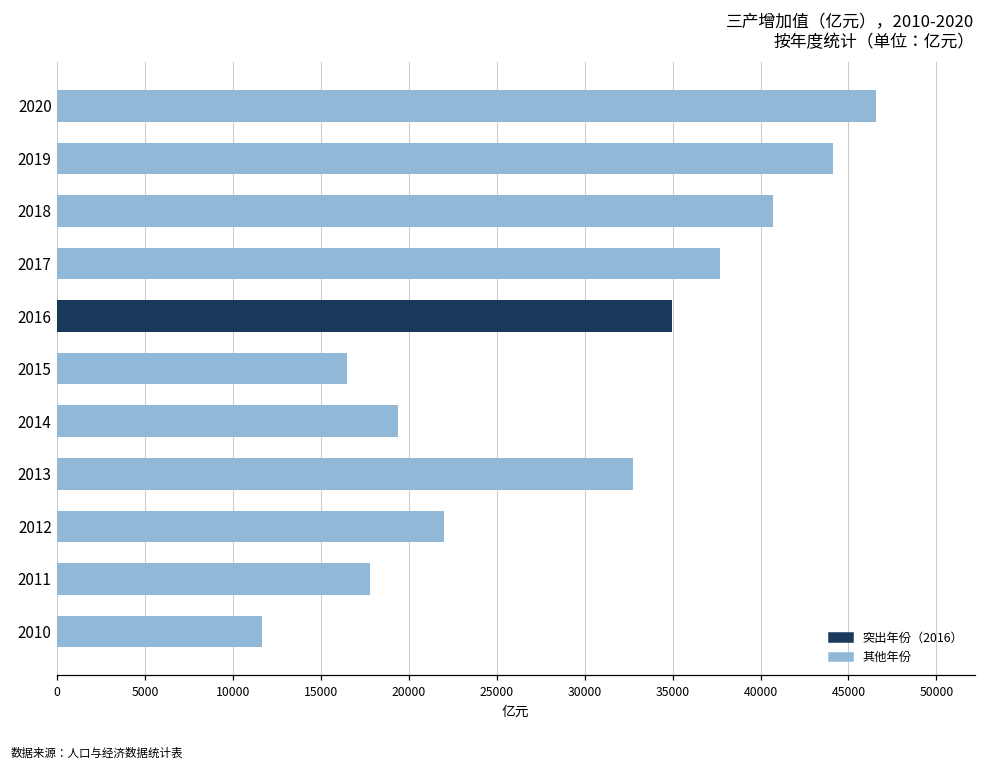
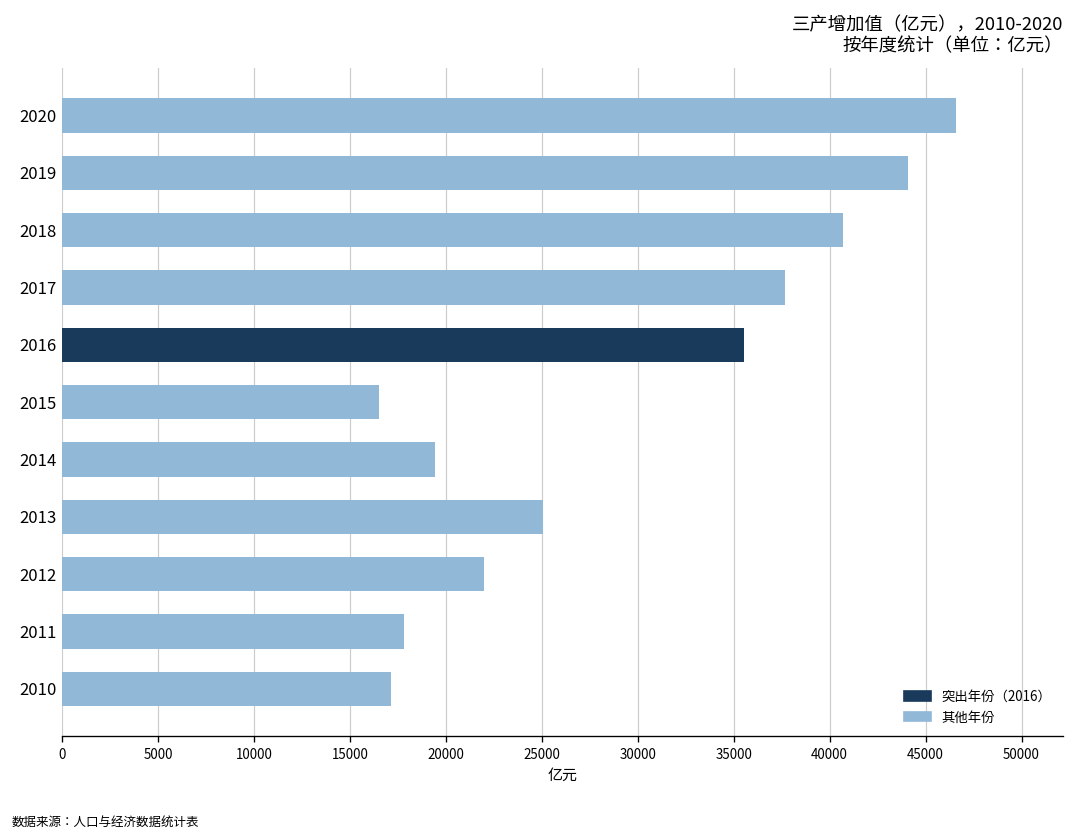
2016: 35000 -> 35500
2013: 32800 -> 25100
2010: 11700 -> 17100
